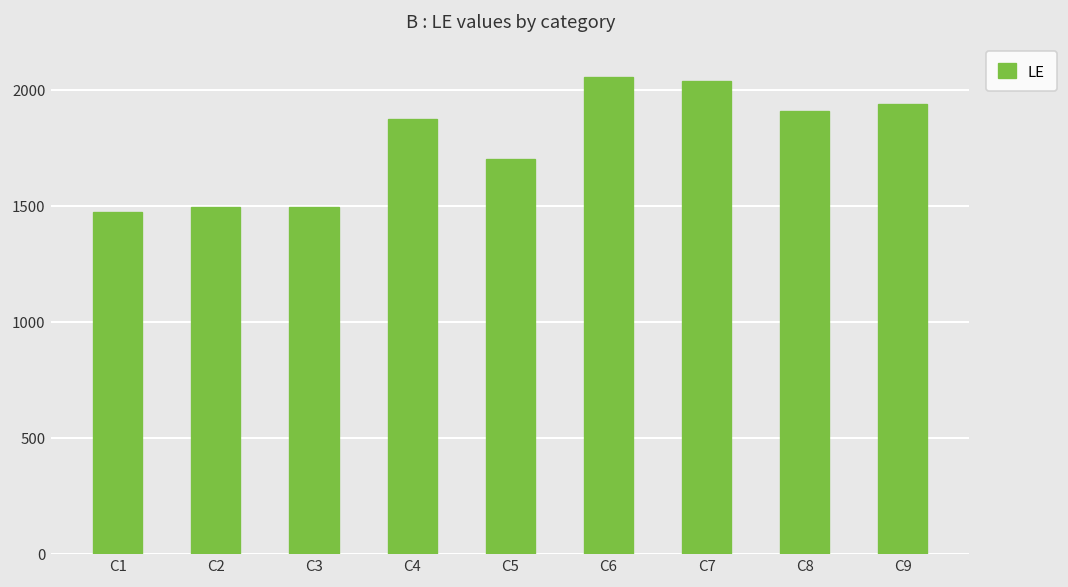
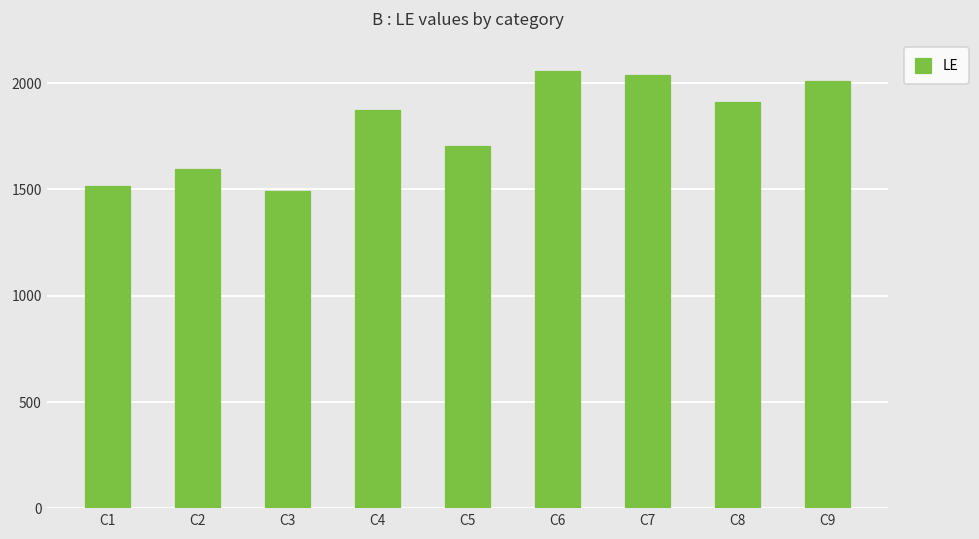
C1: 1470 -> 1520
C2: 1500 -> 1600
C9: 1940 -> 2010
